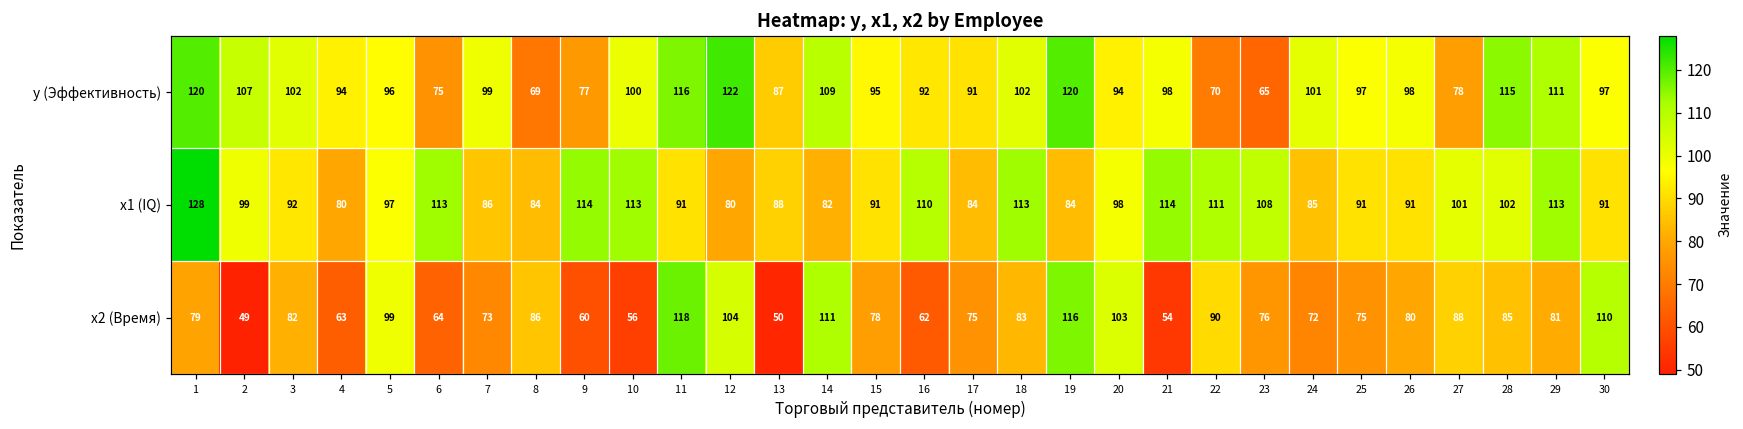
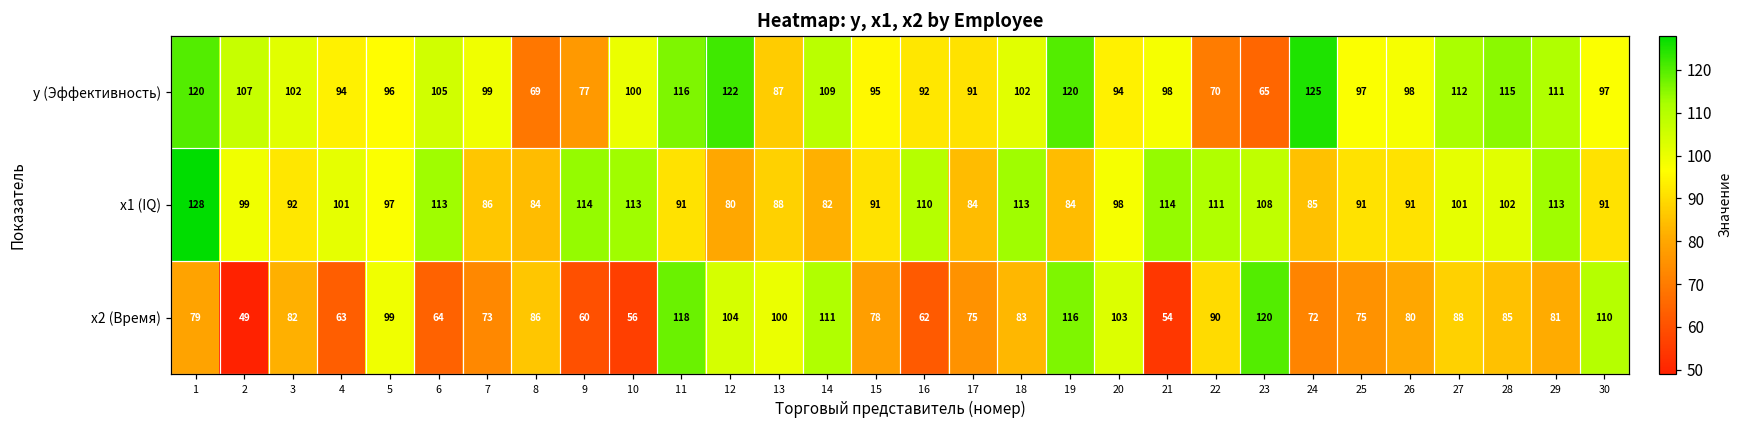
y (Эффективность), 6: 75 -> 105
y (Эффективность), 24: 101 -> 125
y (Эффективность), 27: 78 -> 112
x1 (IQ), 4: 80 -> 101
x2 (Время), 13: 50 -> 100
x2 (Время), 23: 76 -> 120
